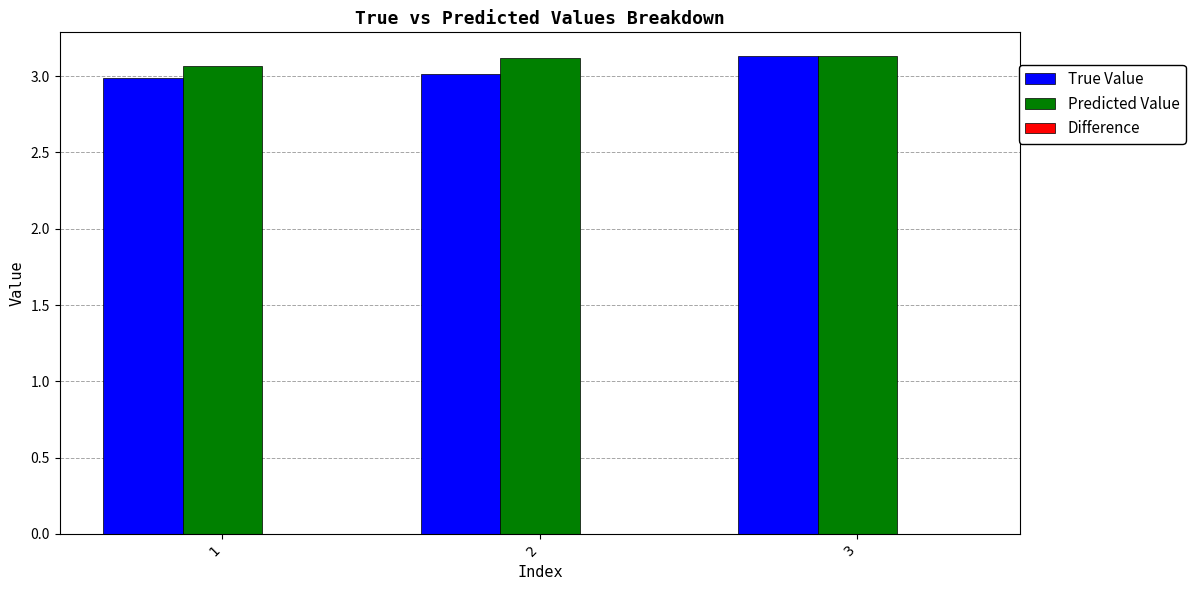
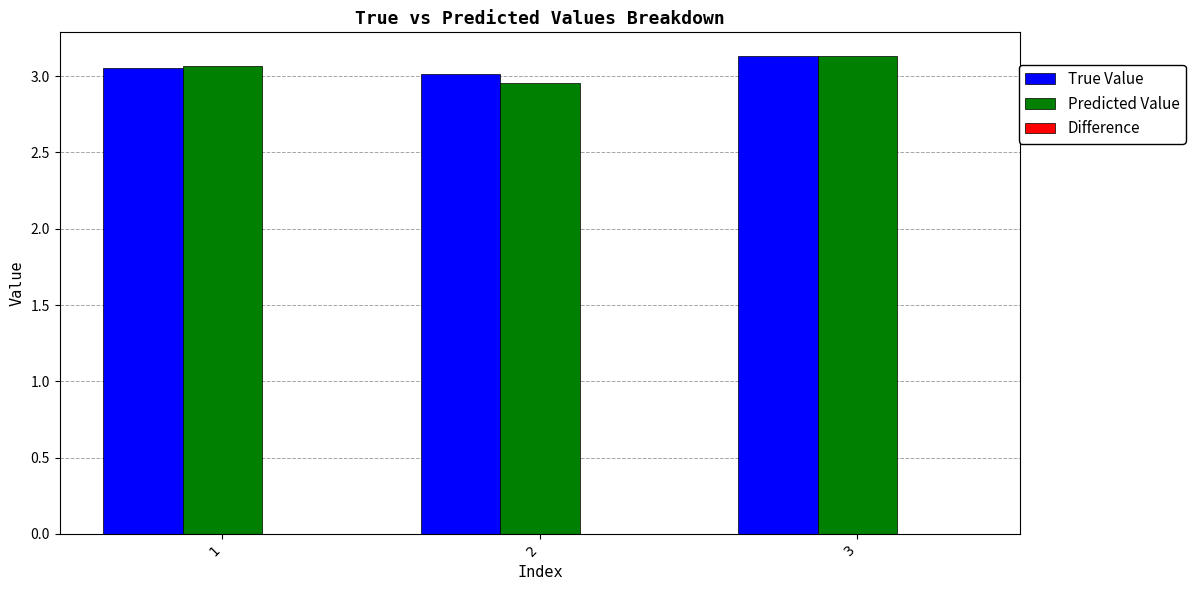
True Value, 1: 2.99 -> 3.05
Predicted Value, 2: 3.12 -> 2.96
